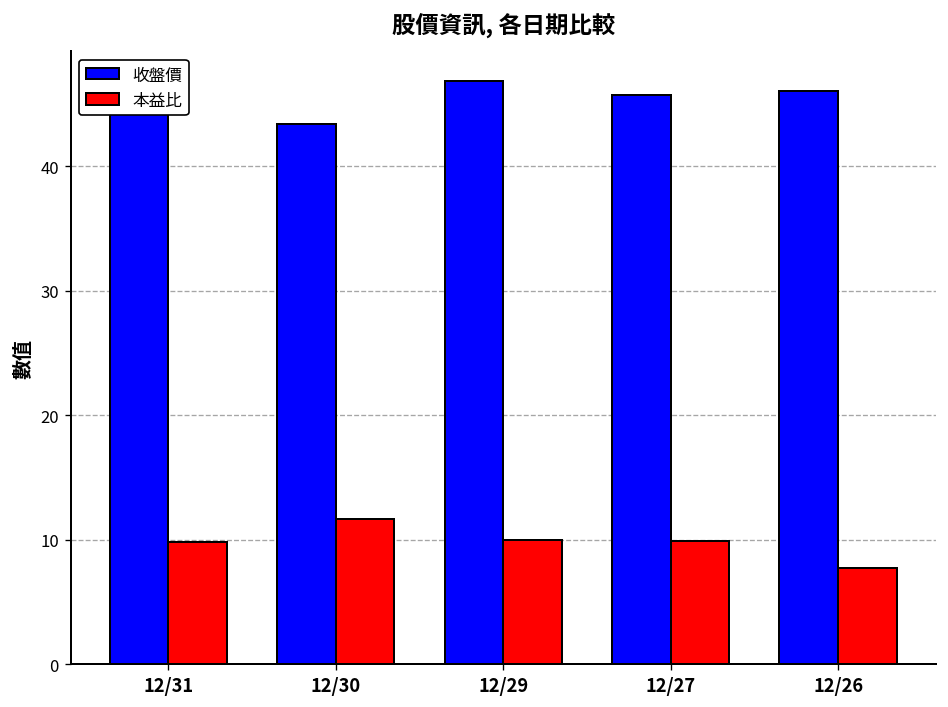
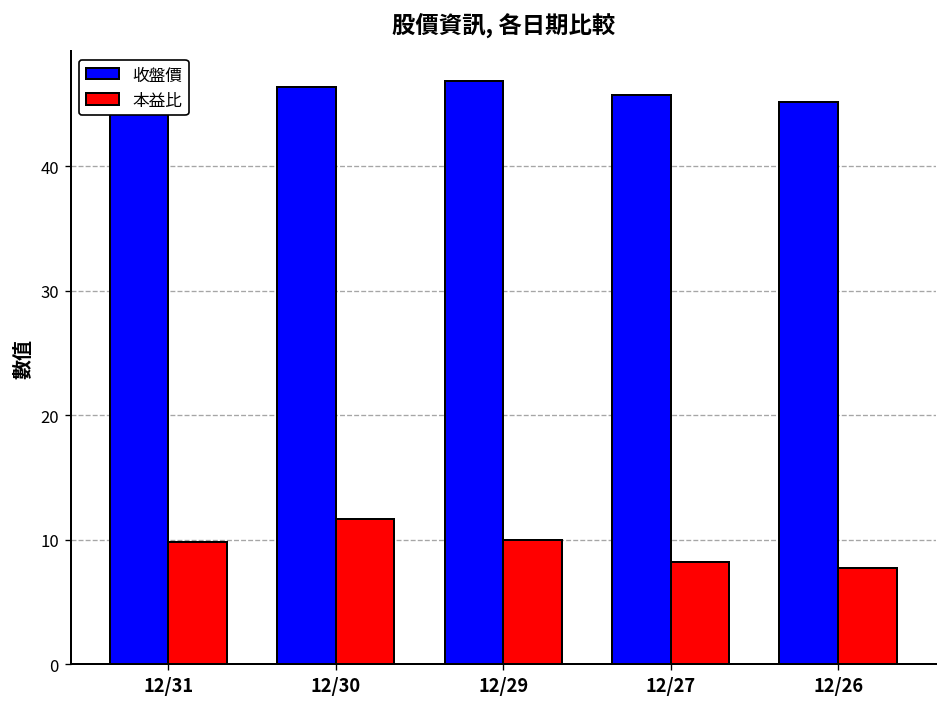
收盤價, 12/30: 43.4 -> 46.4
本益比, 12/27: 9.9 -> 8.2
收盤價, 12/26: 46.1 -> 45.2
